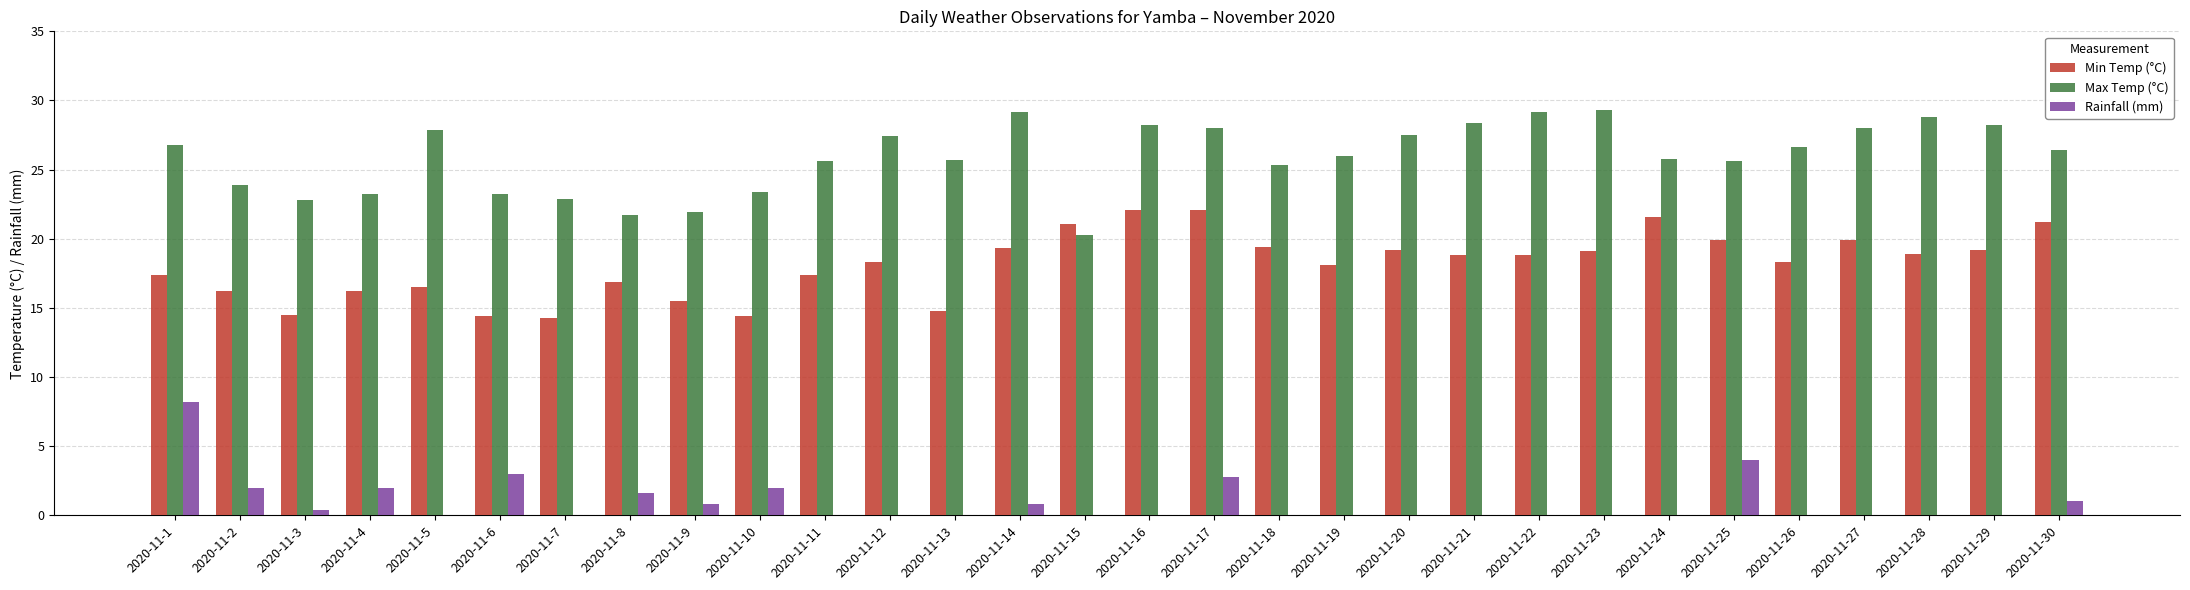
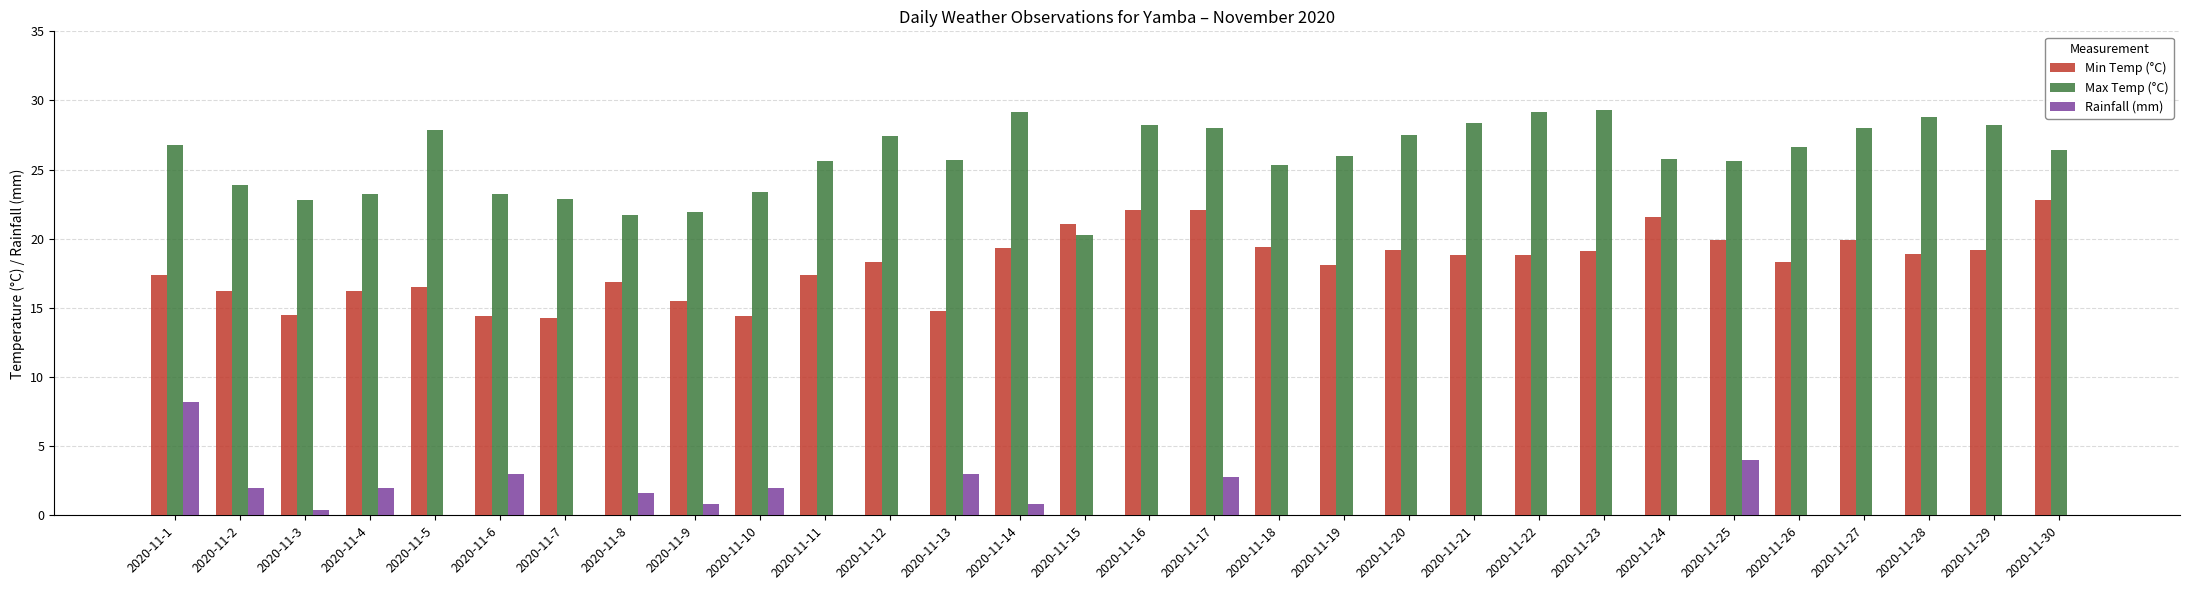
Rainfall (mm), 2020-11-13: 0 -> 3
Min Temp (°C), 2020-11-30: 21.2 -> 22.8
Rainfall (mm), 2020-11-30: 1 -> 0
